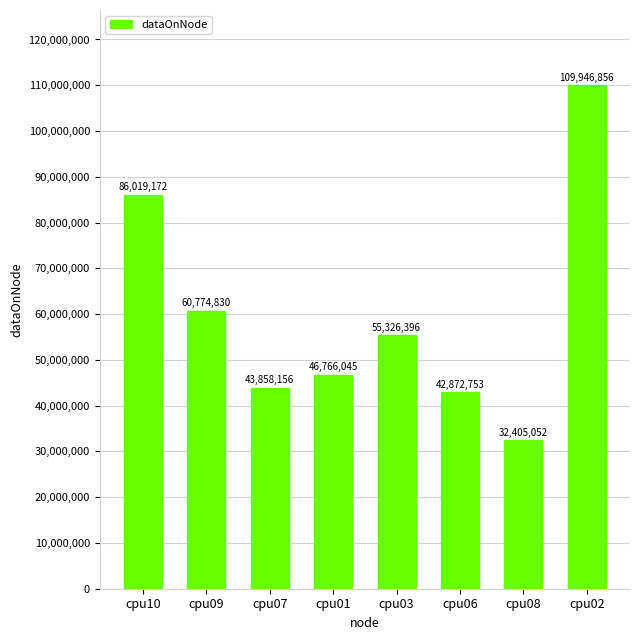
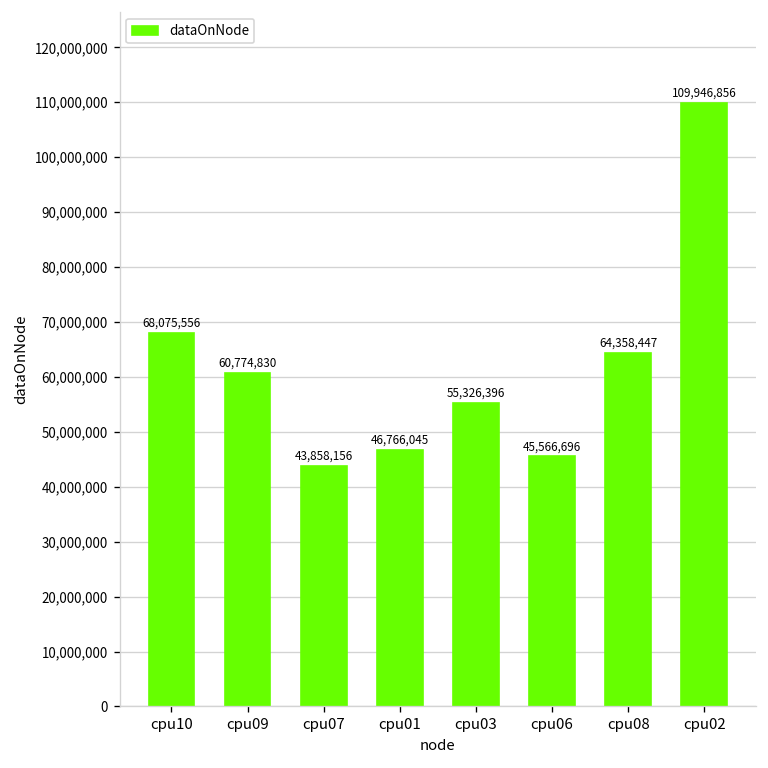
cpu10: 86,019,172 -> 68,075,556
cpu06: 42,872,753 -> 45,566,696
cpu08: 32,405,052 -> 64,358,447
